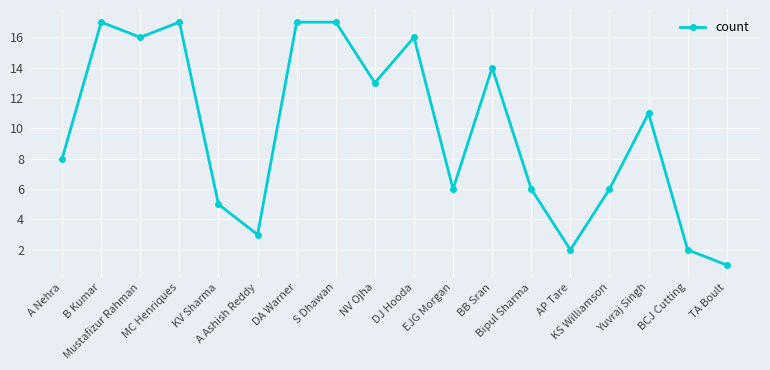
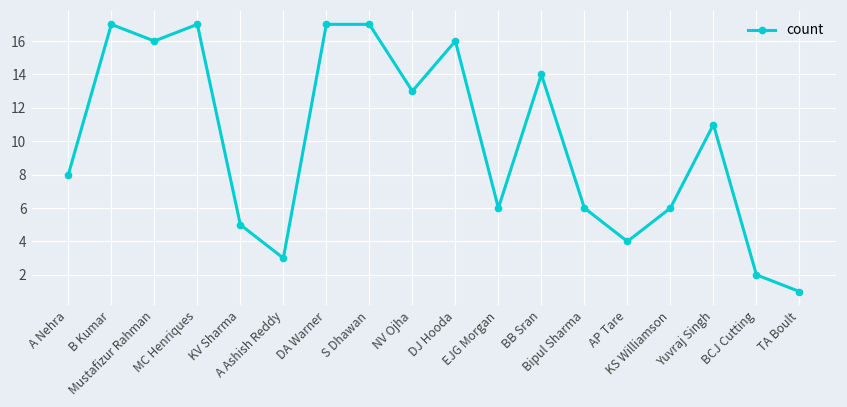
AP Tare: 2 -> 4
